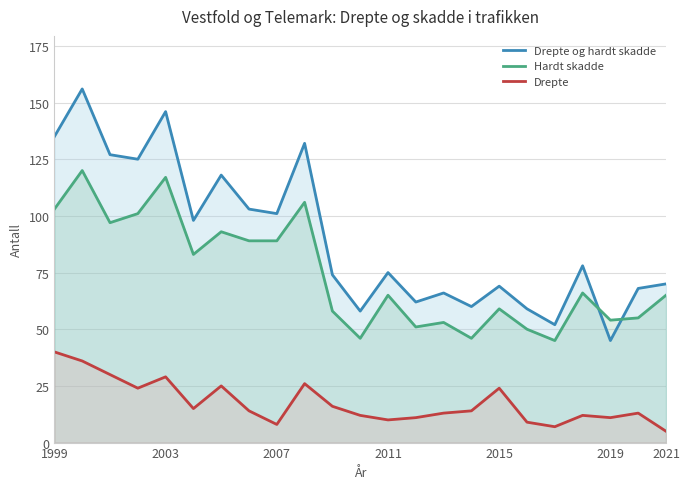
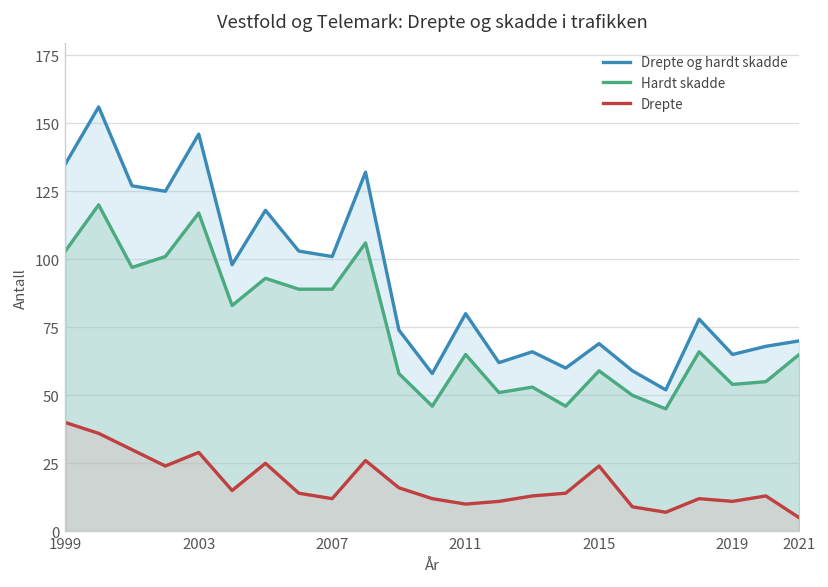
Drepte, 2007: 8 -> 12
Drepte og hardt skadde, 2011: 75 -> 80
Drepte og hardt skadde, 2019: 45 -> 65
